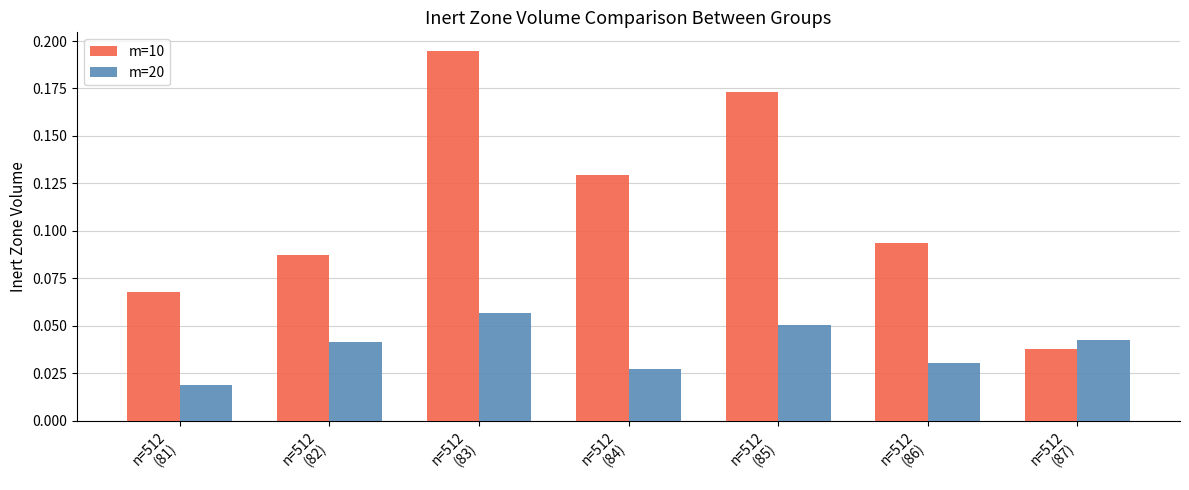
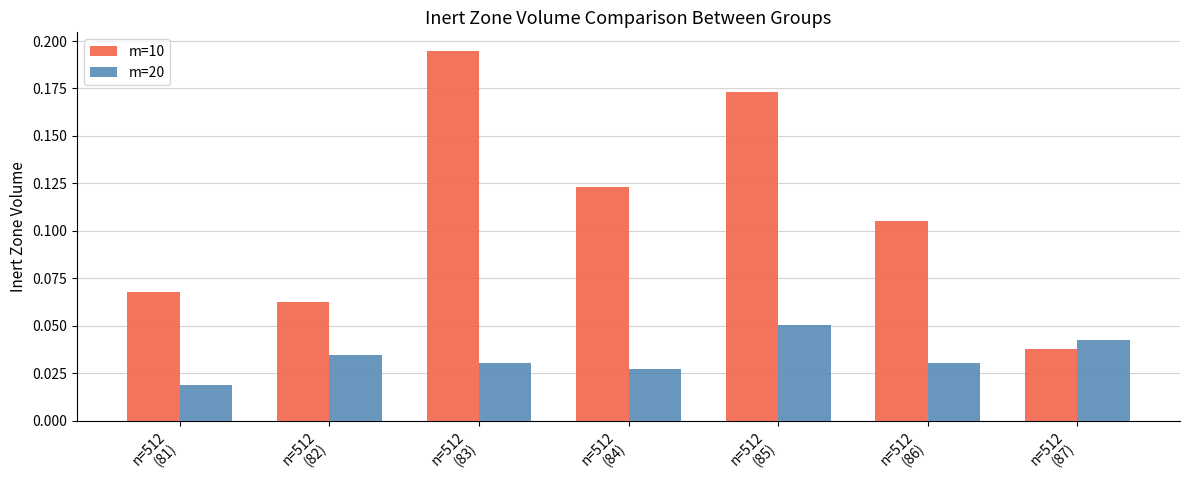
m=10, n=512 (82): 0.087 -> 0.062
m=20, n=512 (82): 0.041 -> 0.034
m=20, n=512 (83): 0.057 -> 0.030
m=10, n=512 (84): 0.130 -> 0.123
m=10, n=512 (86): 0.093 -> 0.105
